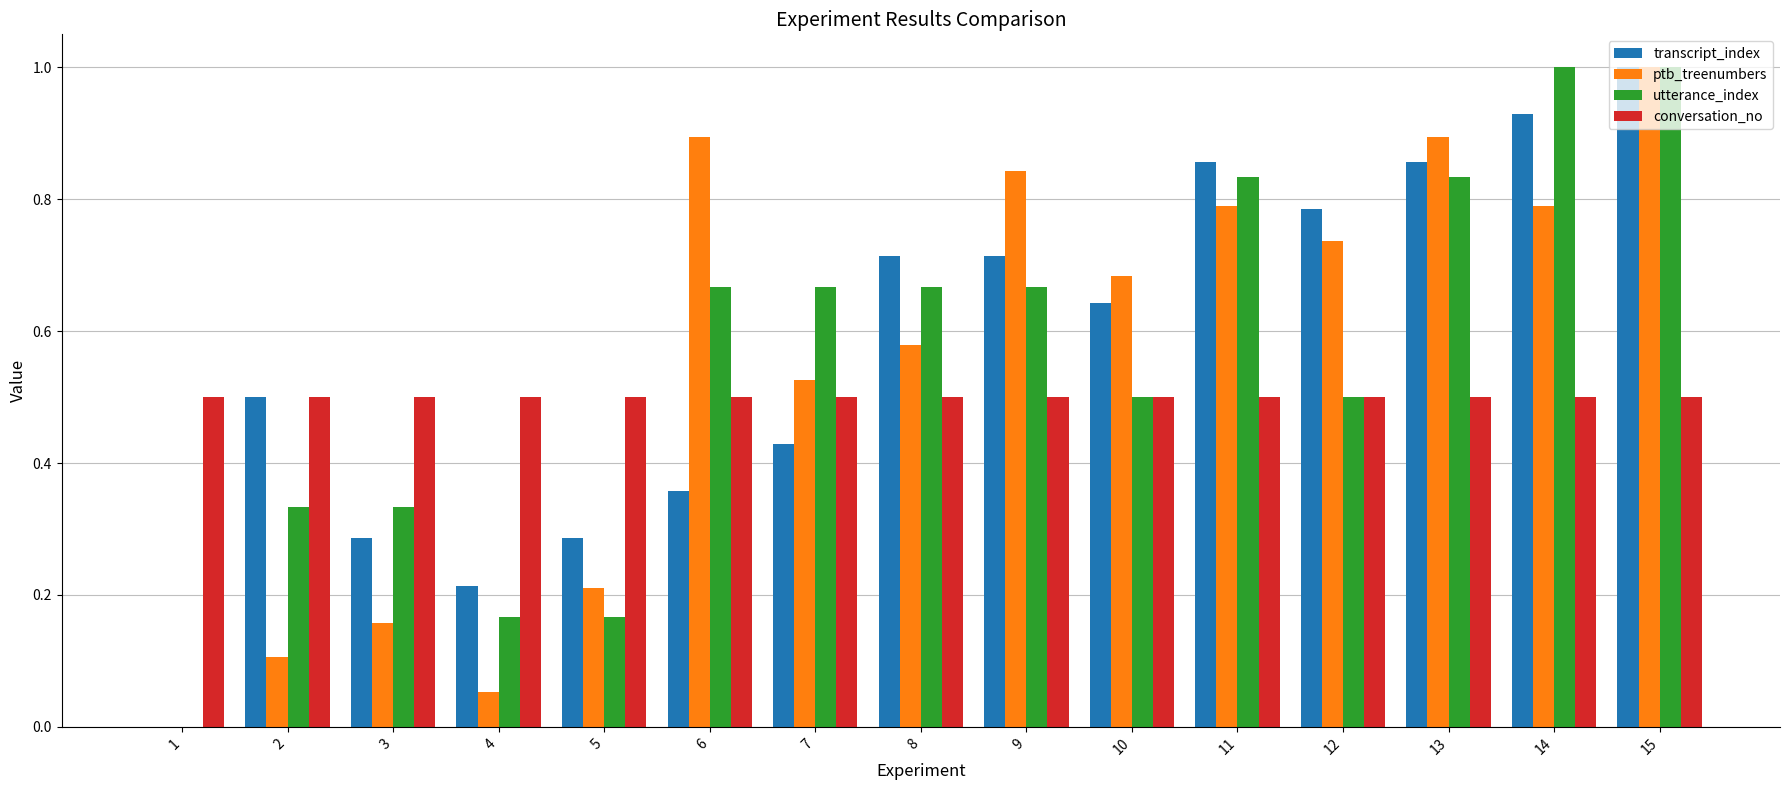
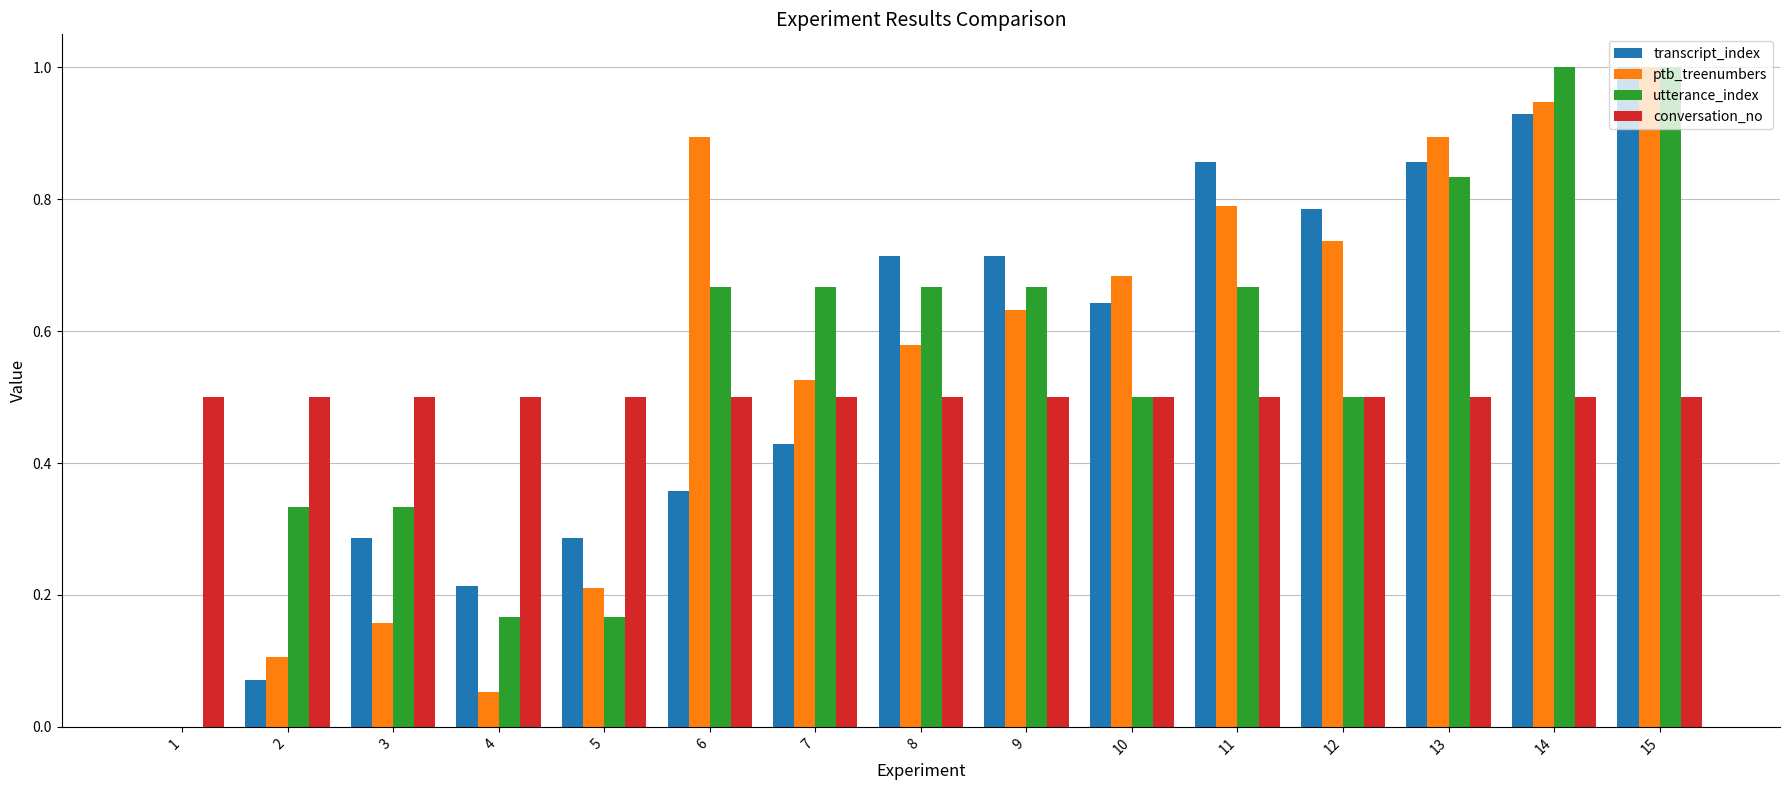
transcript_index, 2: 0.50 -> 0.07
ptb_treenumbers, 9: 0.84 -> 0.63
utterance_index, 11: 0.83 -> 0.67
ptb_treenumbers, 14: 0.79 -> 0.95
